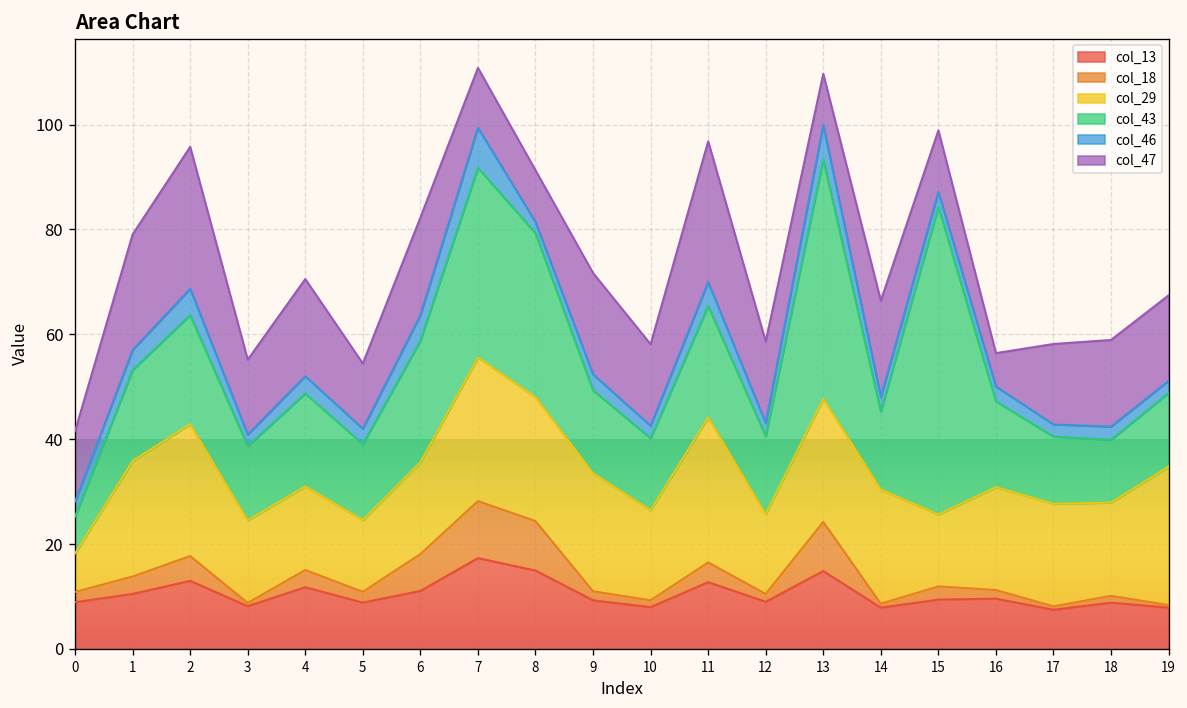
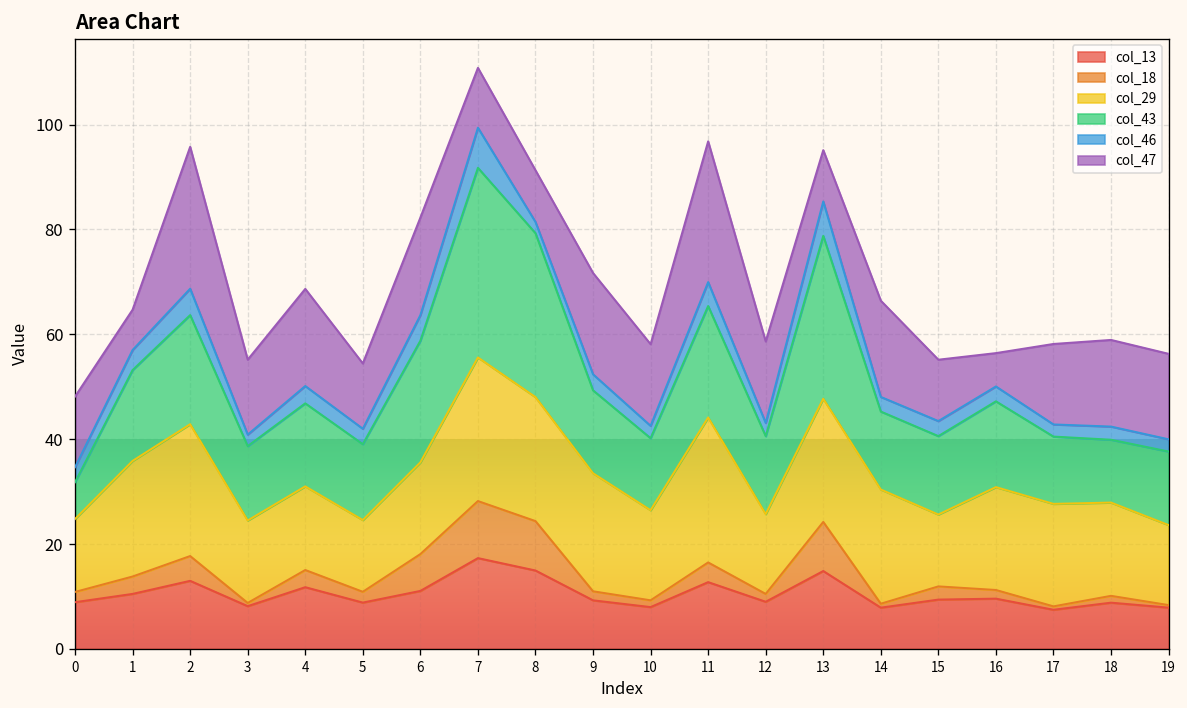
col_29, 0: 7 -> 14
col_47, 1: 22 -> 8
col_43, 4: 18 -> 16
col_43, 13: 46 -> 31
col_43, 15: 59 -> 15
col_29, 19: 26 -> 15
